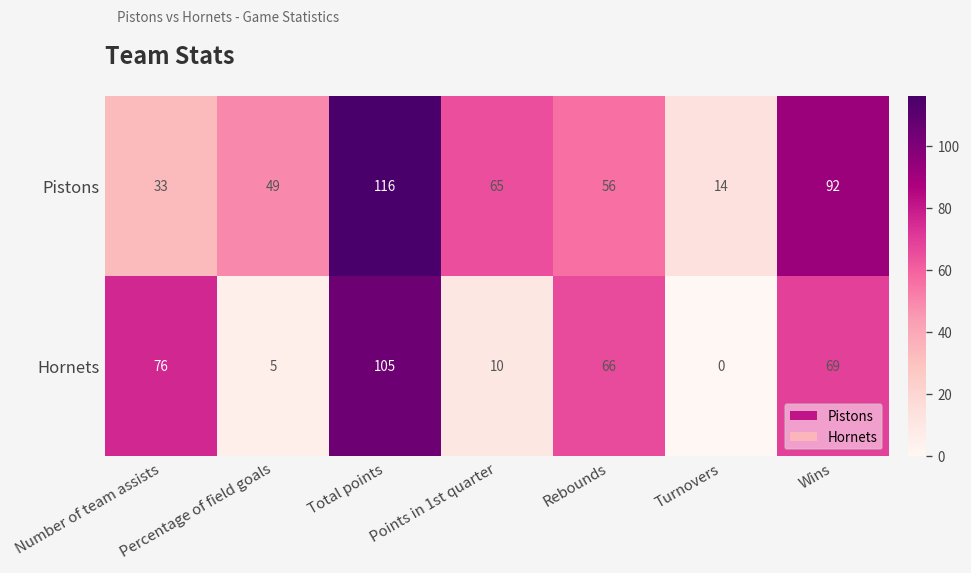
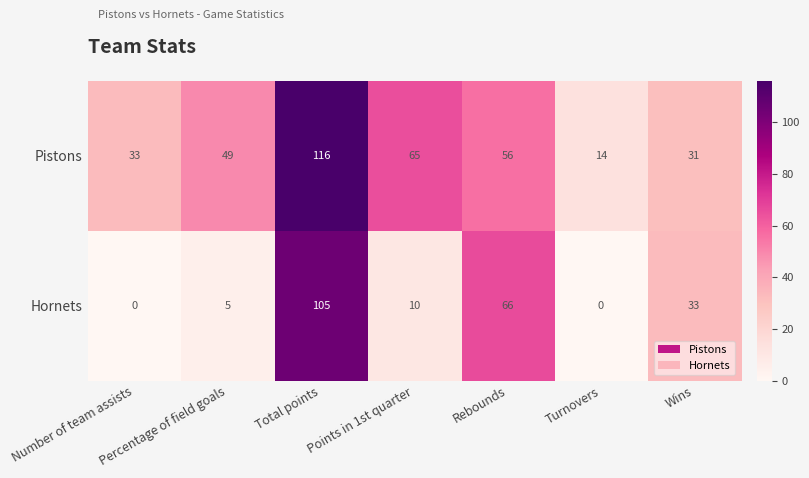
Pistons, Wins: 92 -> 31
Hornets, Number of team assists: 76 -> 0
Hornets, Wins: 69 -> 33
